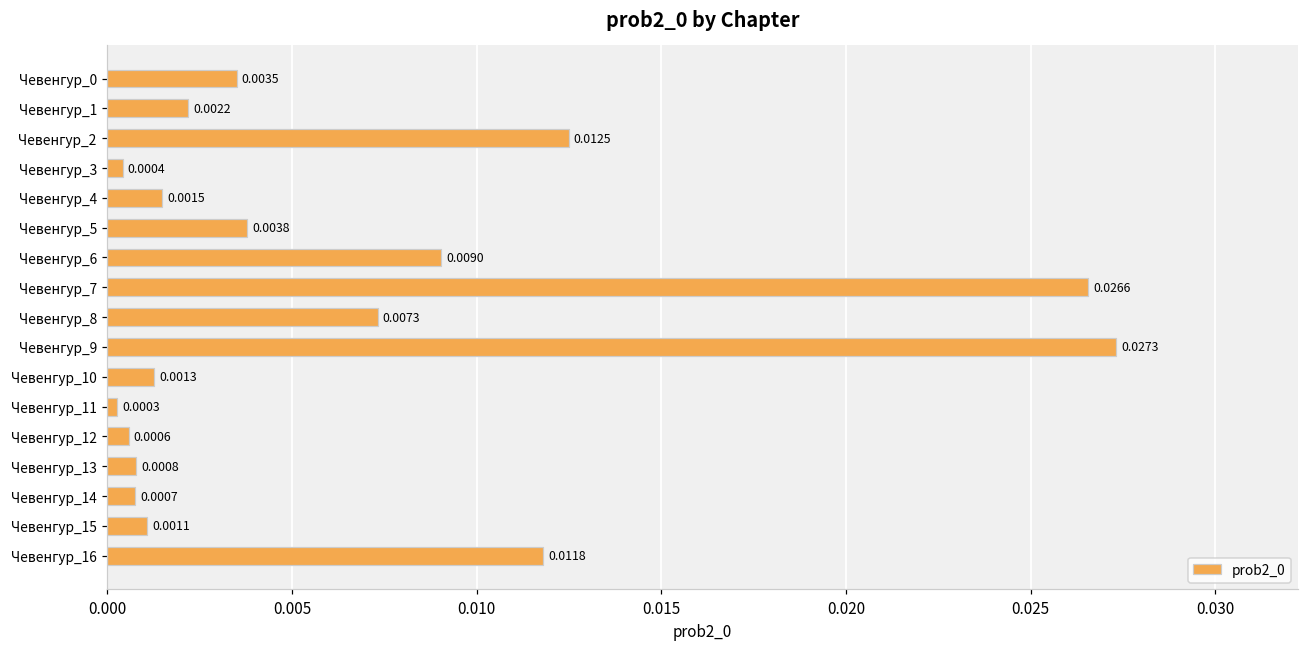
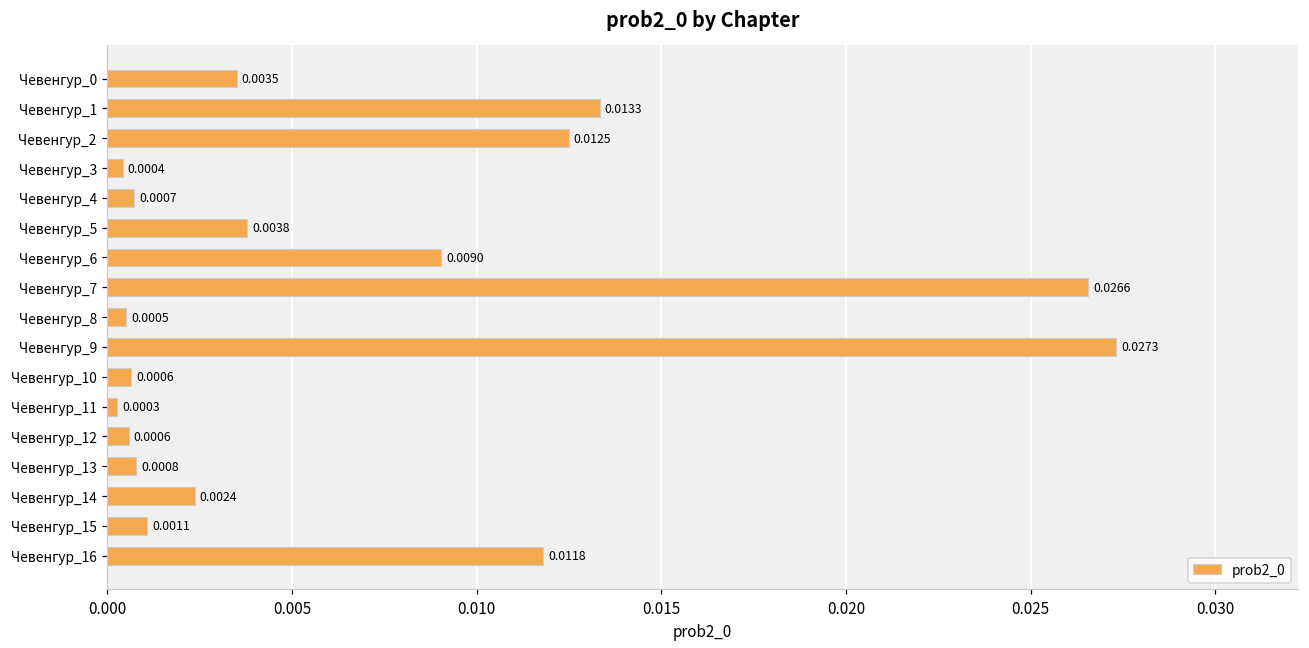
Чевенгур_1: 0.0022 -> 0.0133
Чевенгур_4: 0.0015 -> 0.0007
Чевенгур_8: 0.0073 -> 0.0005
Чевенгур_10: 0.0013 -> 0.0006
Чевенгур_14: 0.0007 -> 0.0024
